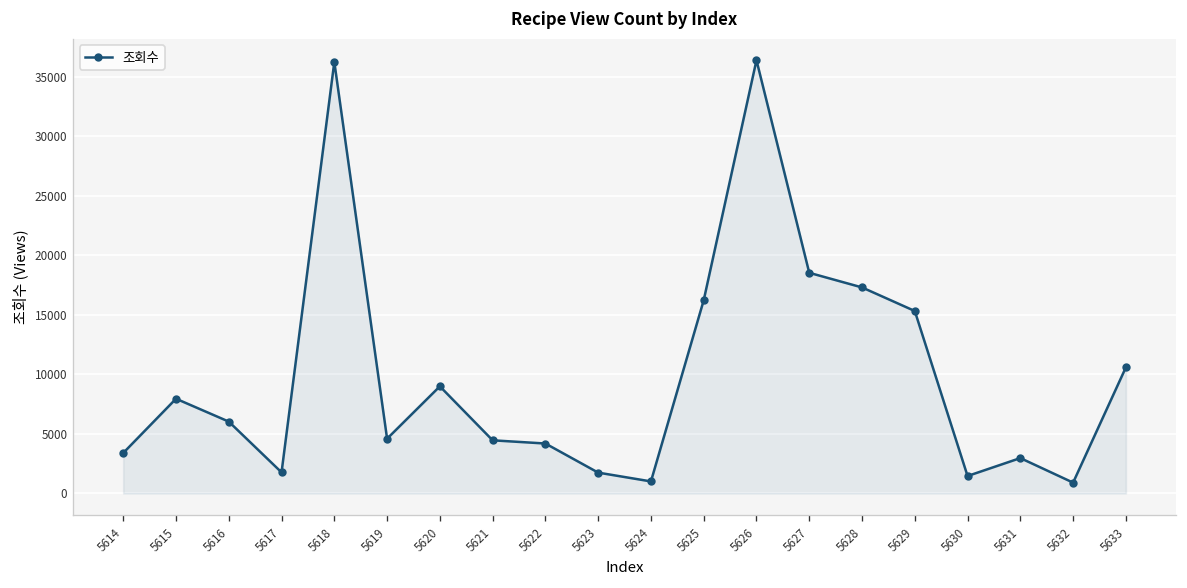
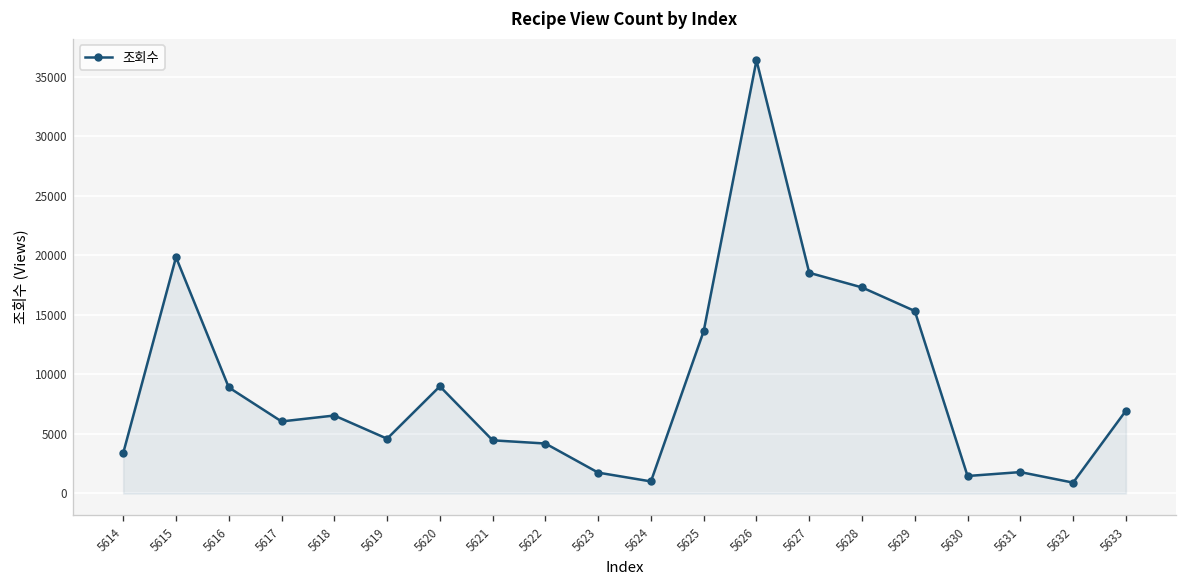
5615: 8000 -> 20000
5616: 6000 -> 9000
5617: 2000 -> 6000
5618: 36000 -> 7000
5625: 16000 -> 14000
5631: 3000 -> 2000
5633: 11000 -> 7000
